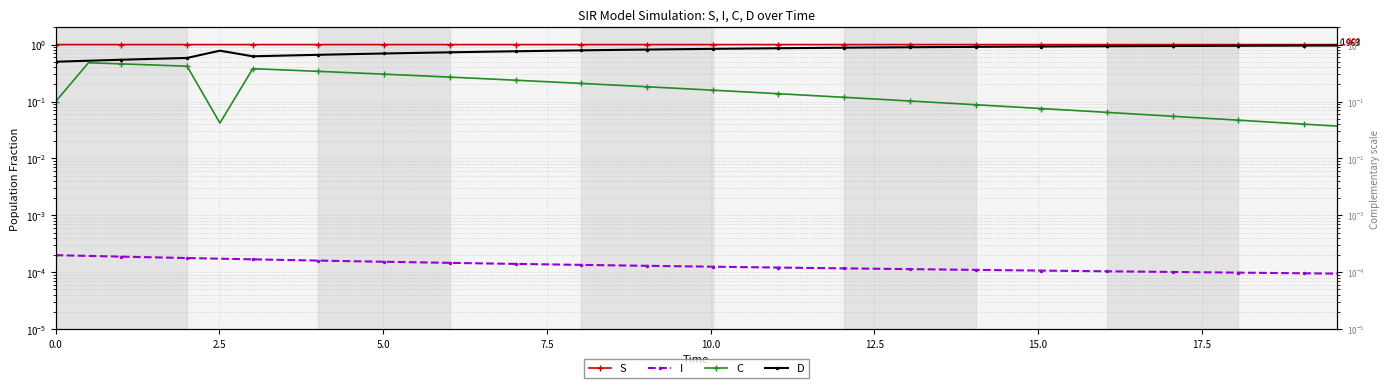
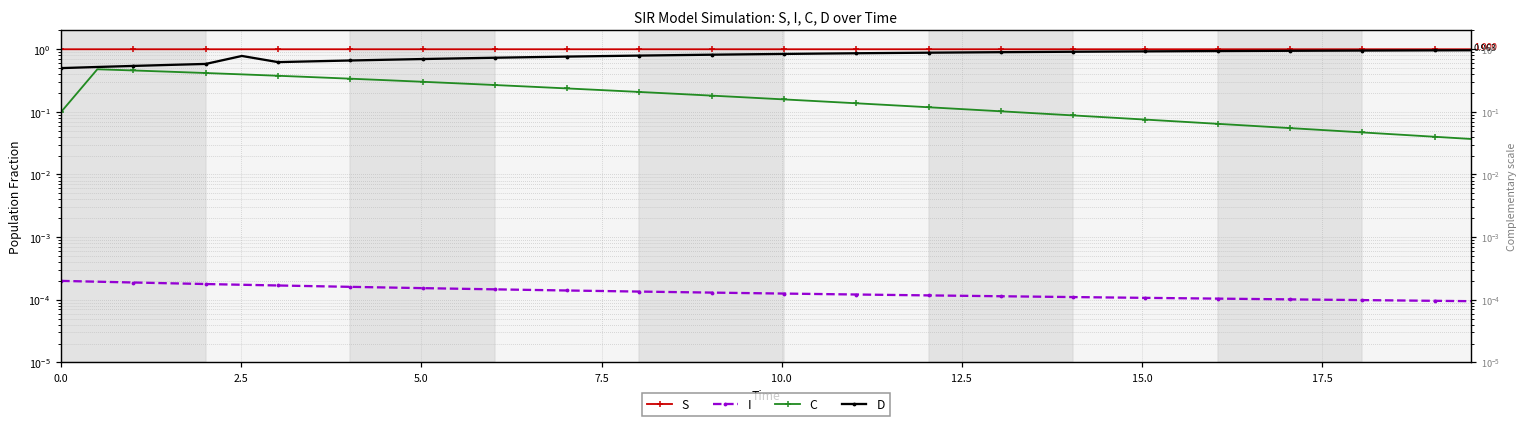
C, 2.5: 0.04 -> 0.4
